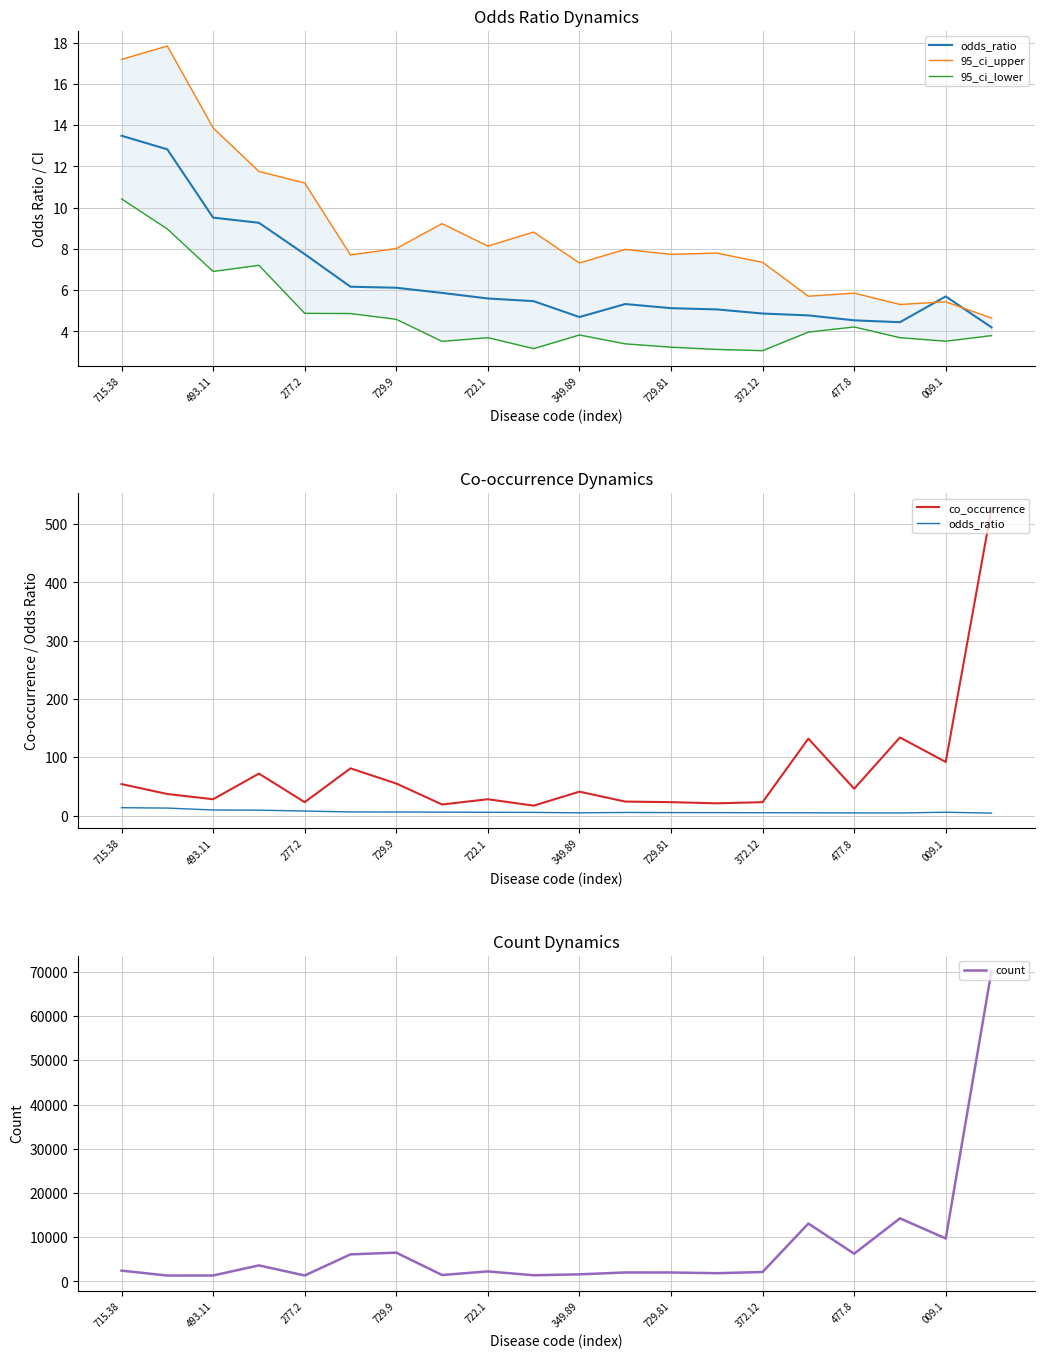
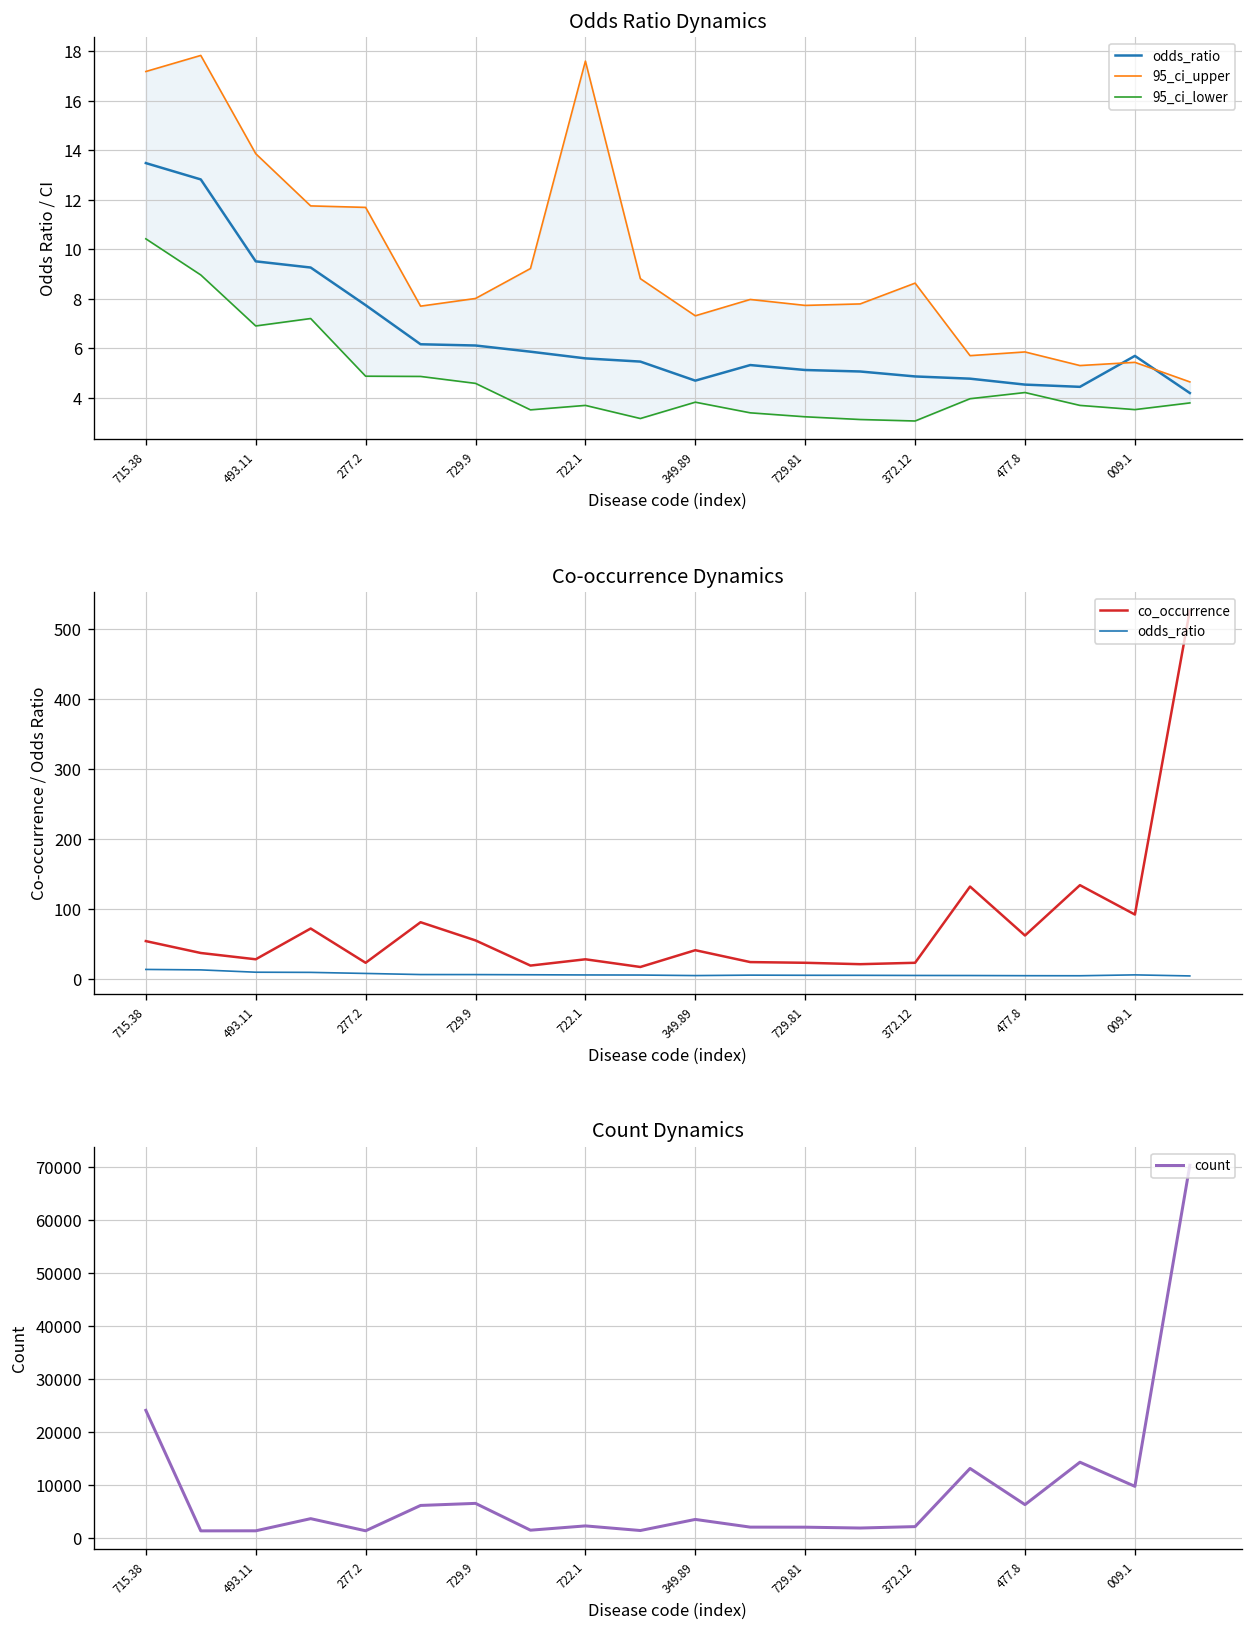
Odds Ratio Dynamics, 95_ci_upper, 277.2: 11.2 -> 11.7
Odds Ratio Dynamics, 95_ci_upper, 722.1: 8.1 -> 17.6
Odds Ratio Dynamics, 95_ci_upper, 372.12: 7.4 -> 8.6
Co-occurrence Dynamics, co_occurrence, 477.8: 50 -> 60
Count Dynamics, 715.38: 2000 -> 24000
Count Dynamics, 349.89: 2000 -> 3000
